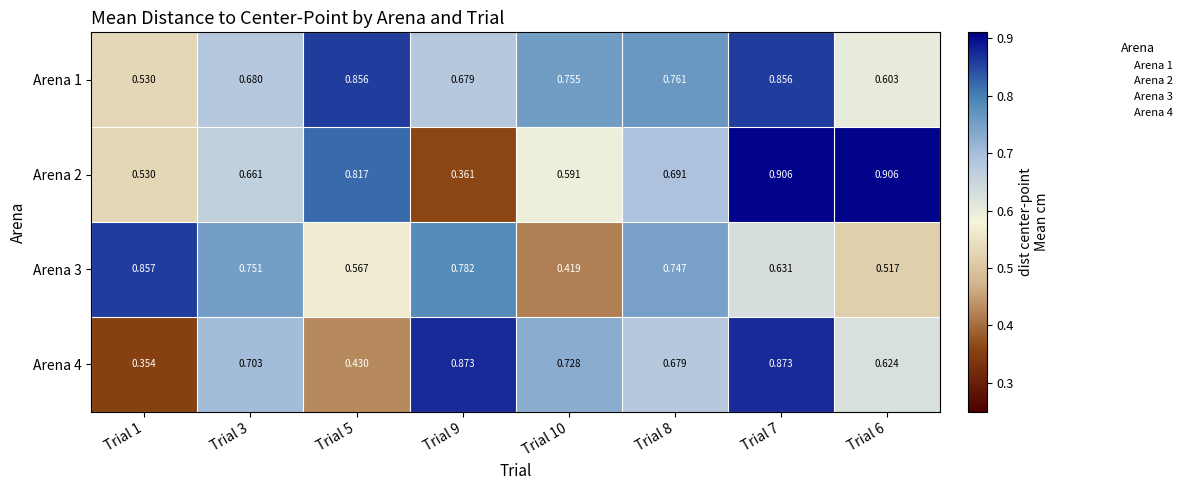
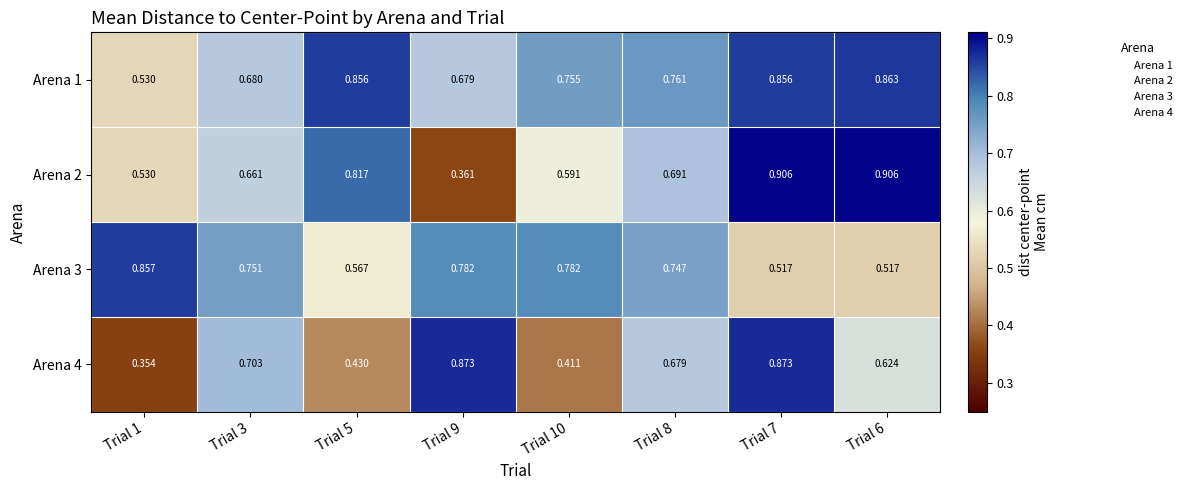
Arena 1, Trial 6: 0.603 -> 0.863
Arena 3, Trial 10: 0.419 -> 0.782
Arena 3, Trial 7: 0.631 -> 0.517
Arena 4, Trial 10: 0.728 -> 0.411
